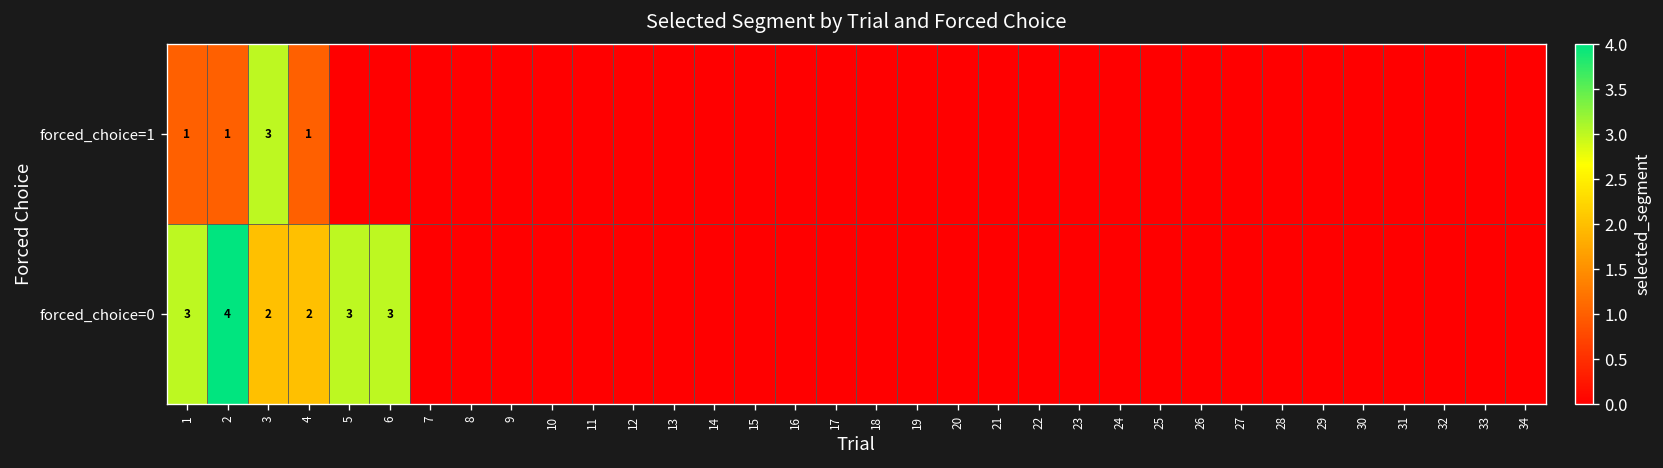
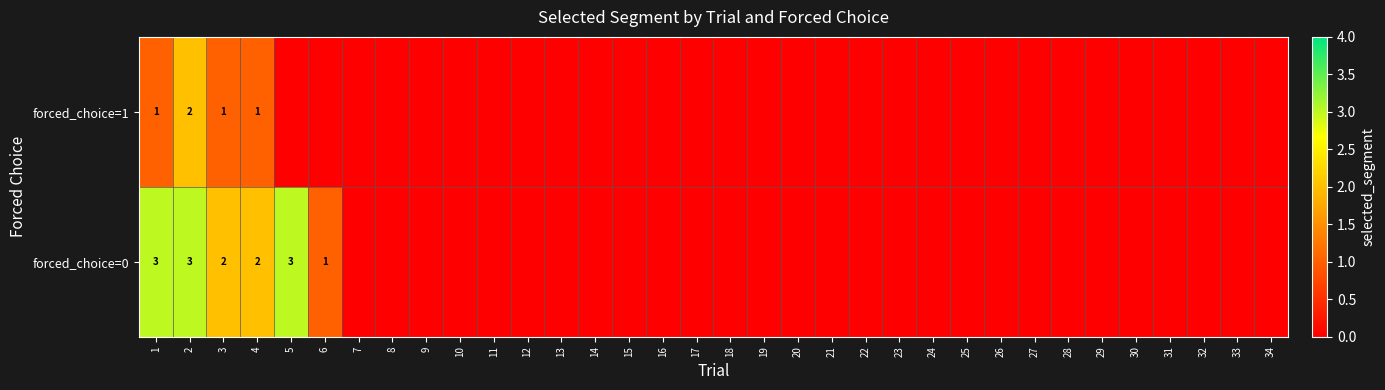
forced_choice=1, 2: 1 -> 2
forced_choice=1, 3: 3 -> 1
forced_choice=0, 2: 4 -> 3
forced_choice=0, 6: 3 -> 1
